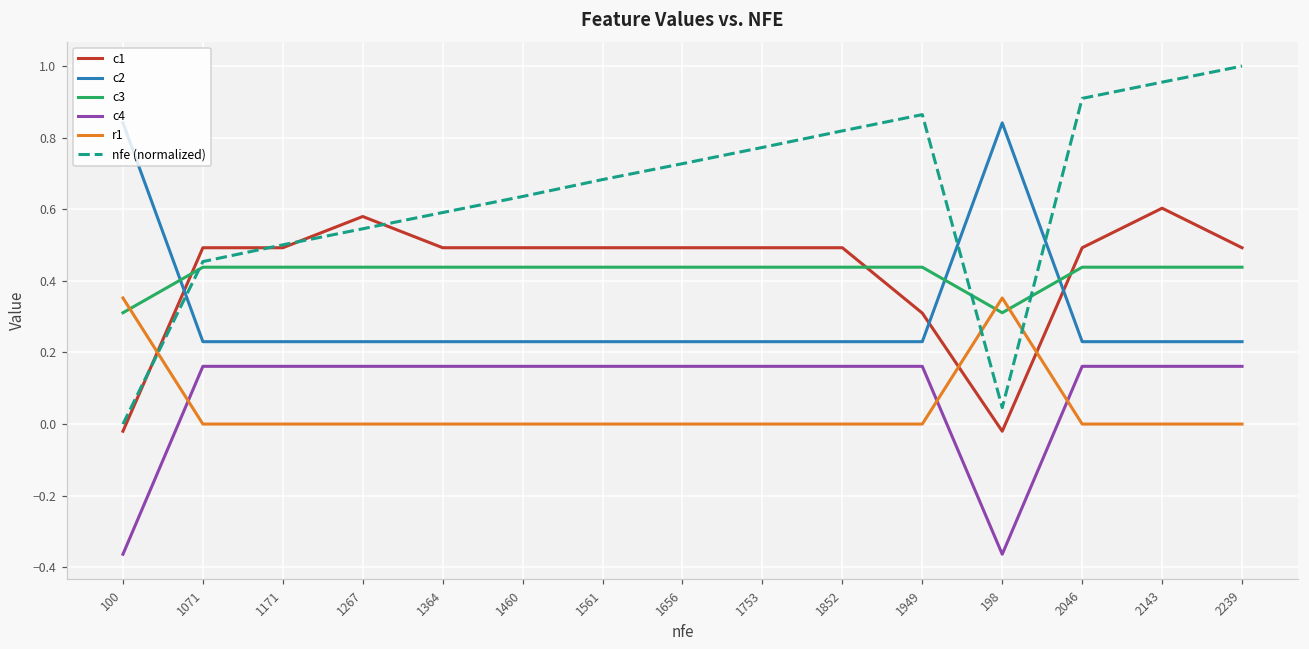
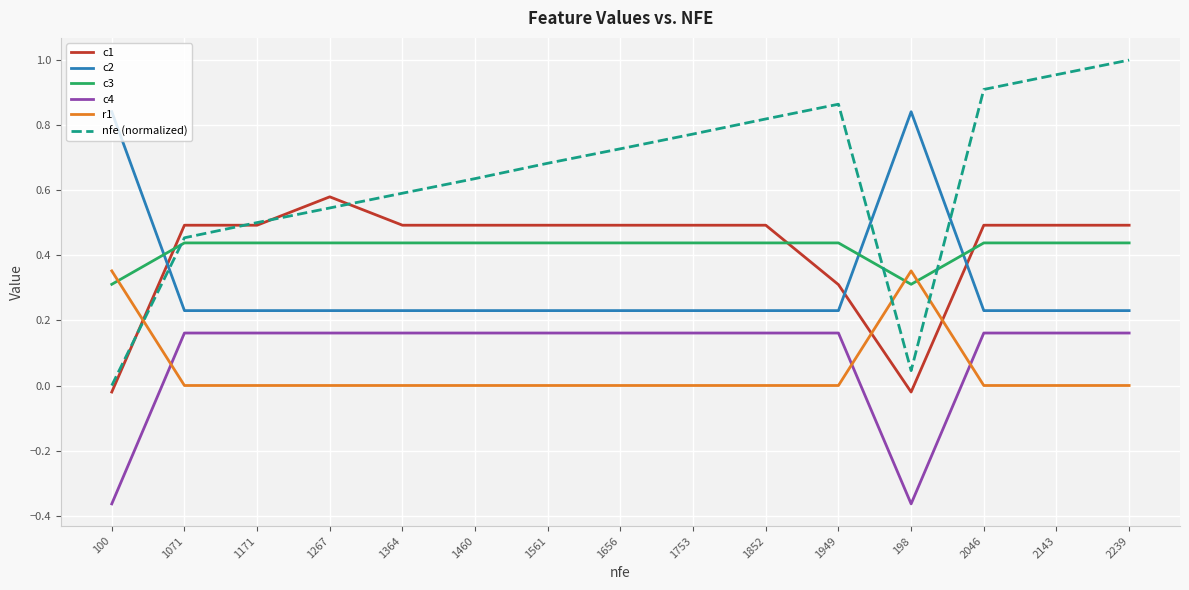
c1, 2143: 0.60 -> 0.49
